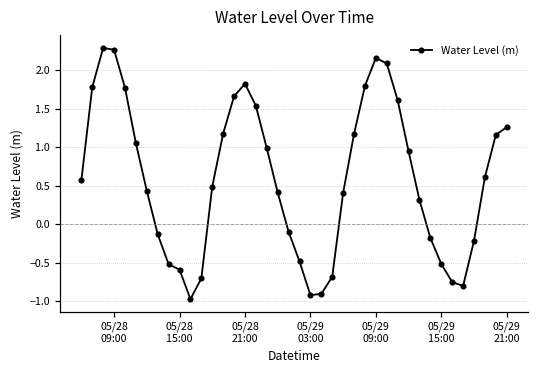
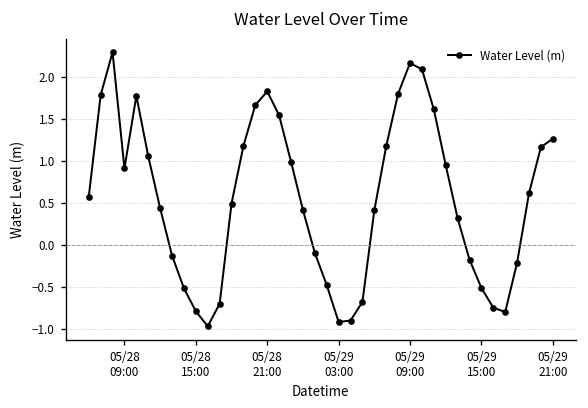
05/28 09:00: 2.3 -> 0.9
05/28 15:00: -0.6 -> -0.8
